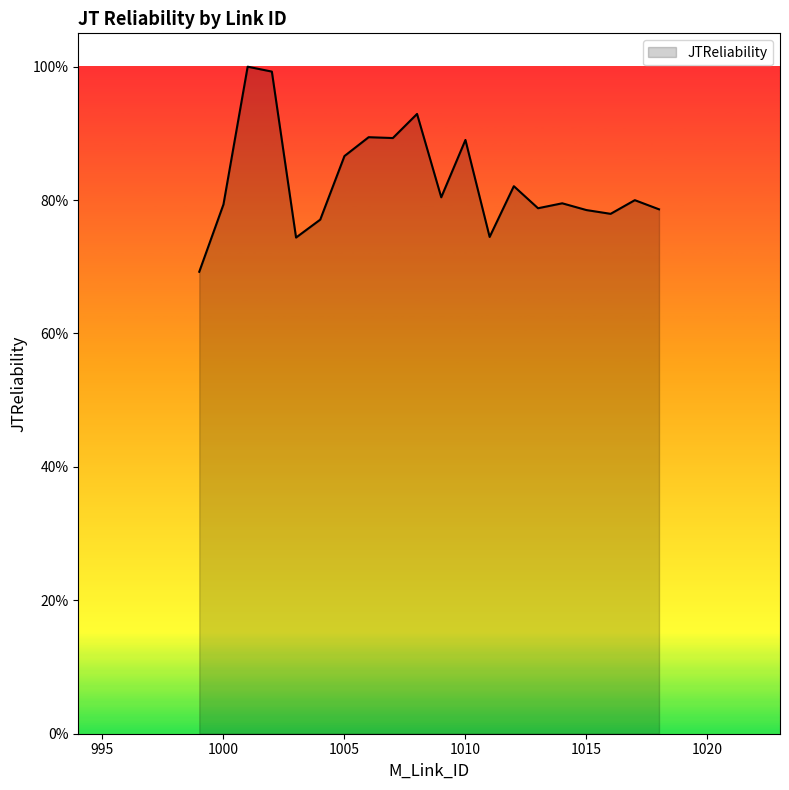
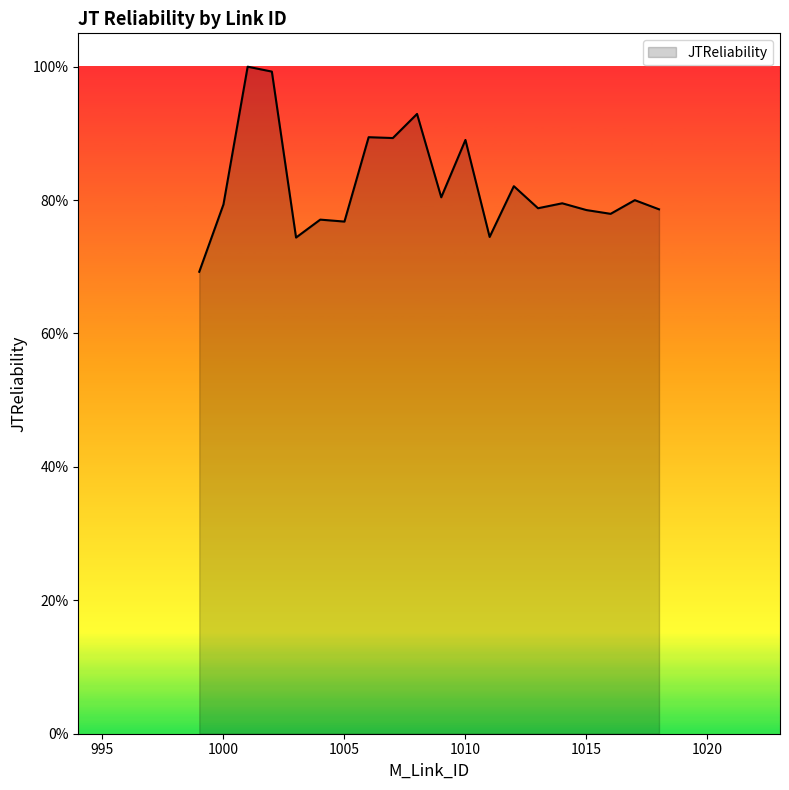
1005: 87% -> 77%
